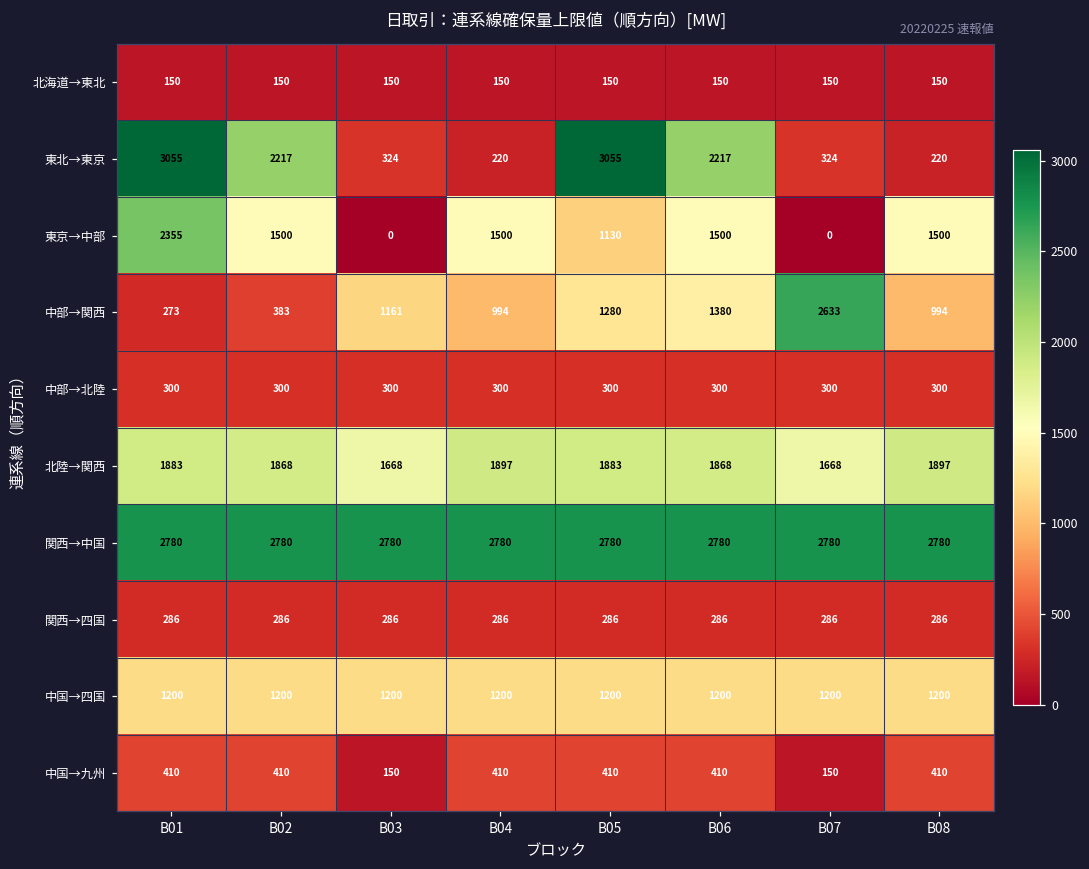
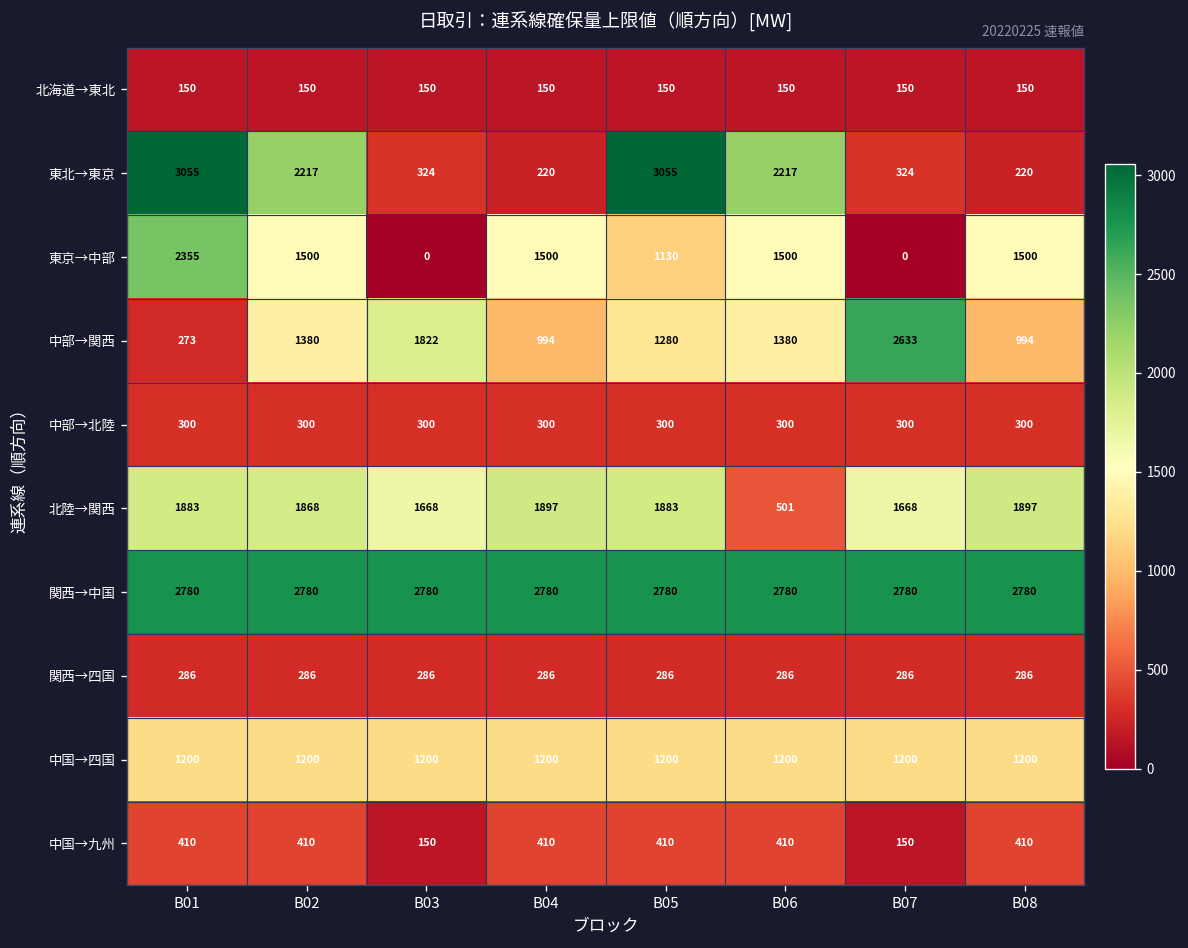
中部→関西, B02: 383 -> 1380
中部→関西, B03: 1161 -> 1822
北陸→関西, B06: 1868 -> 501
